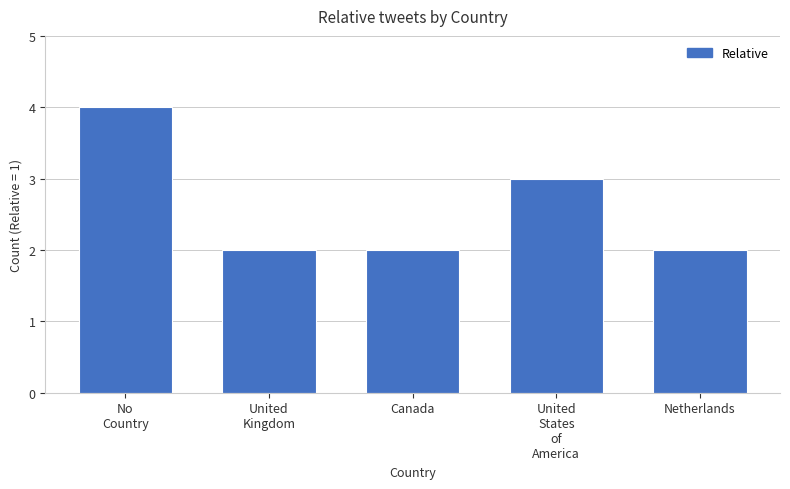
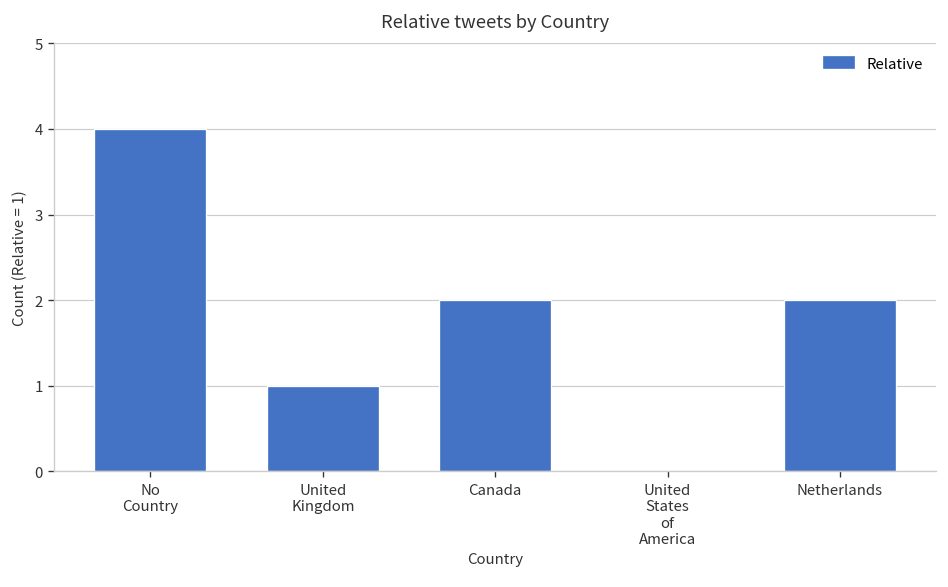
United Kingdom: 2 -> 1
United States of America: 3 -> 0
